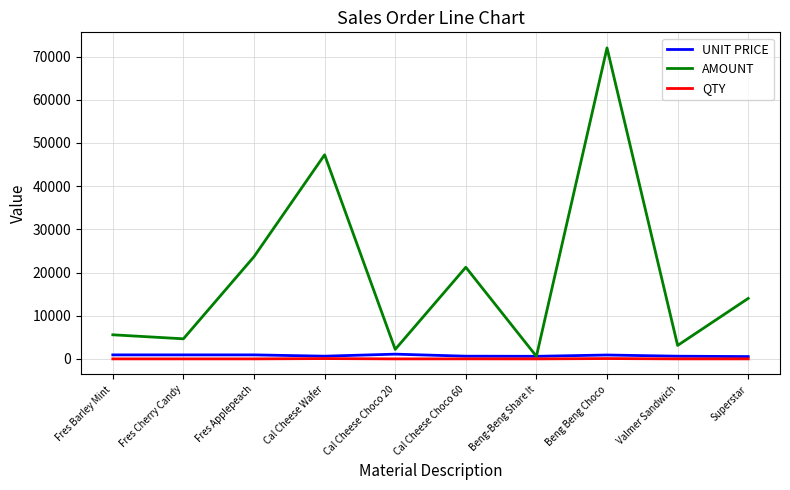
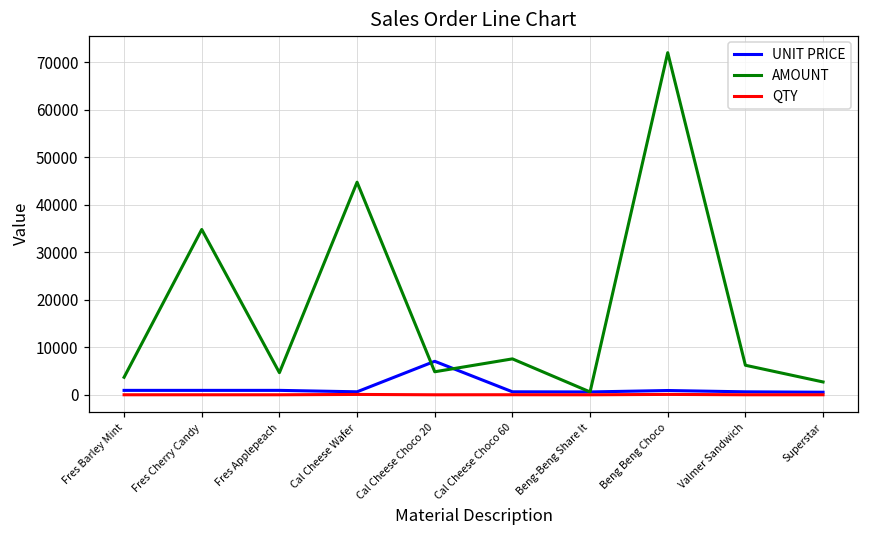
AMOUNT, Fres Barley Mint: 6000 -> 4000
AMOUNT, Fres Cherry Candy: 5000 -> 35000
AMOUNT, Fres Applepeach: 24000 -> 5000
AMOUNT, Cal Cheese Wafer: 47000 -> 45000
UNIT PRICE, Cal Cheese Choco 20: 1000 -> 7000
AMOUNT, Cal Cheese Choco 20: 2000 -> 5000
AMOUNT, Cal Cheese Choco 60: 21000 -> 8000
AMOUNT, Valmer Sandwich: 3000 -> 6000
AMOUNT, Superstar: 14000 -> 3000
